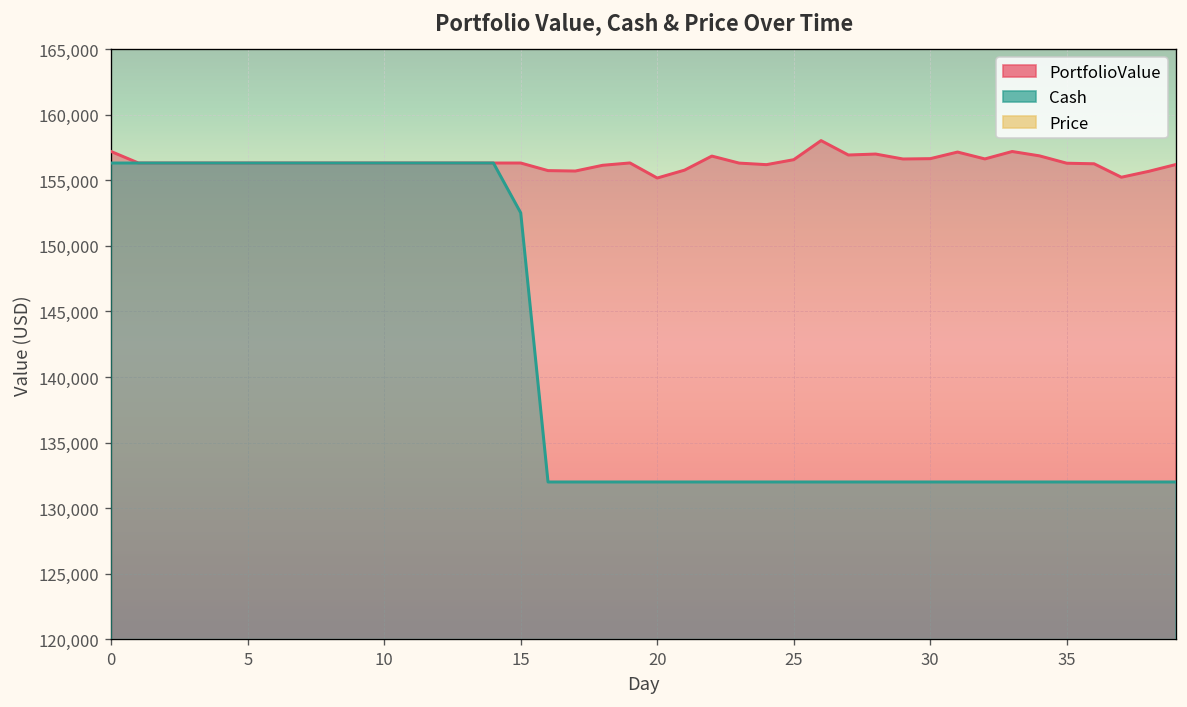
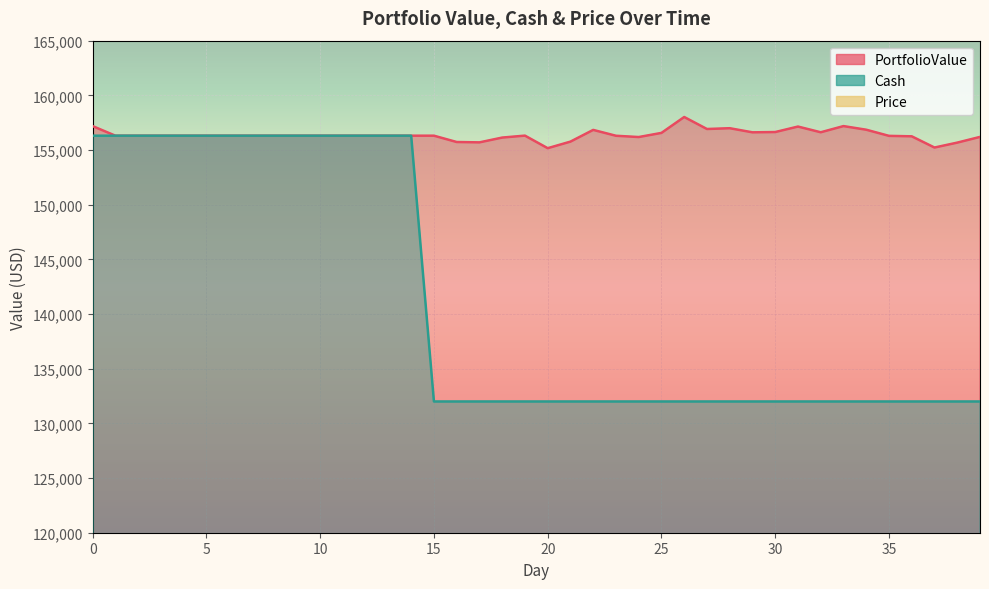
Cash, 15: 152,500 -> 132,000
